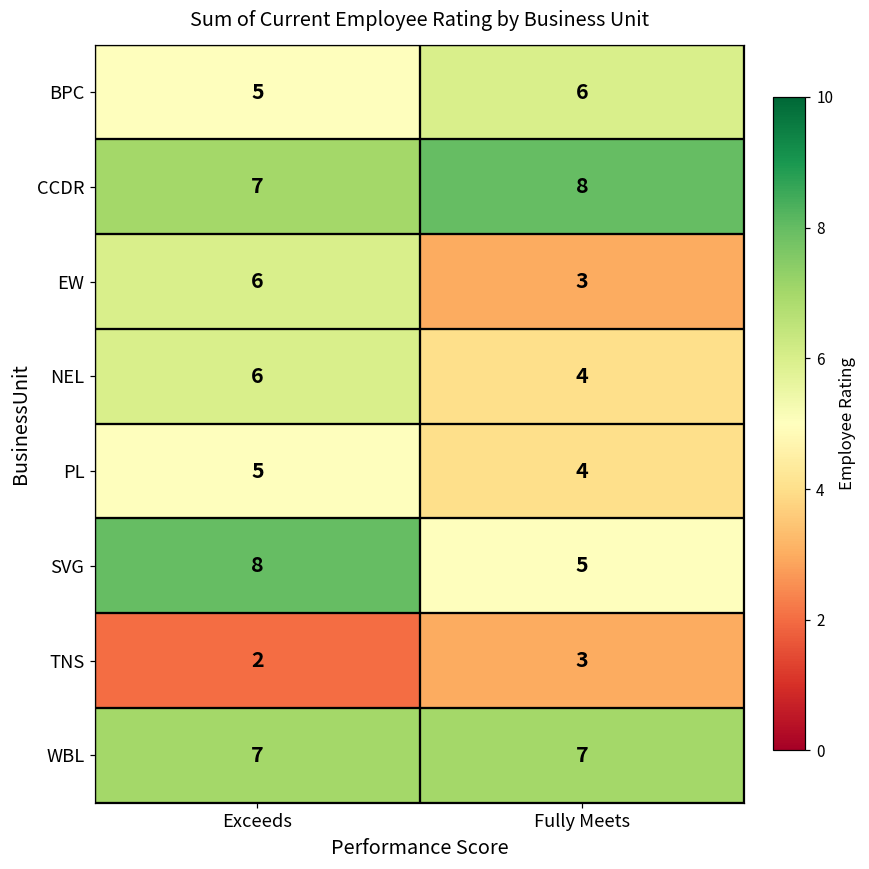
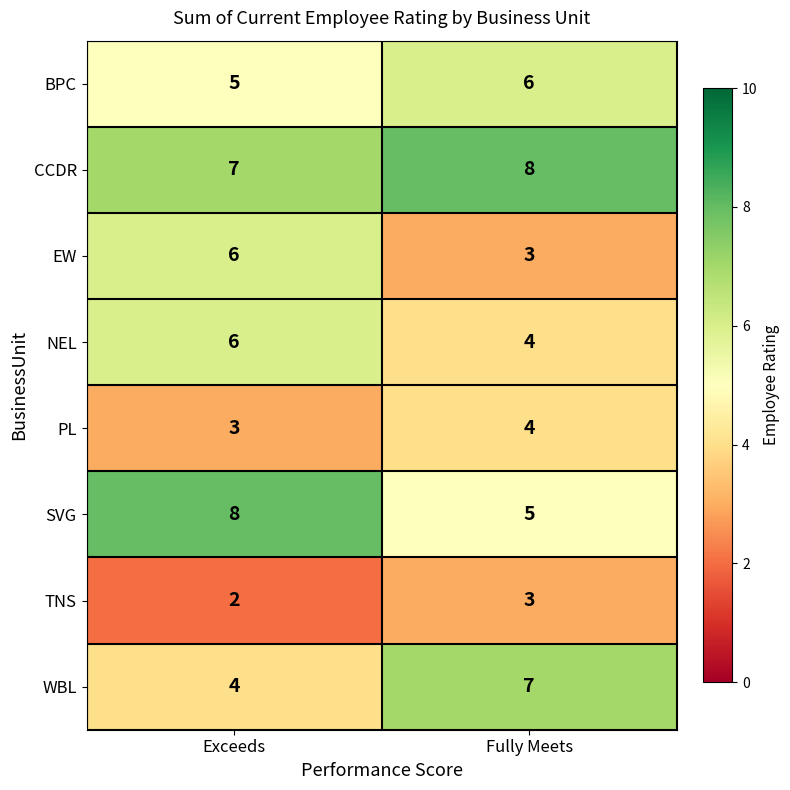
PL, Exceeds: 5 -> 3
WBL, Exceeds: 7 -> 4
